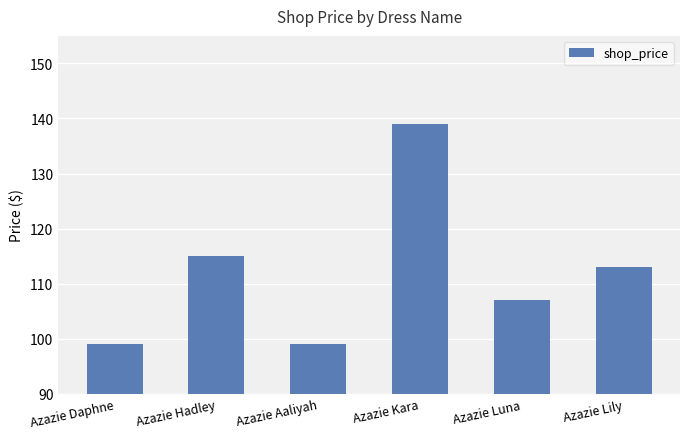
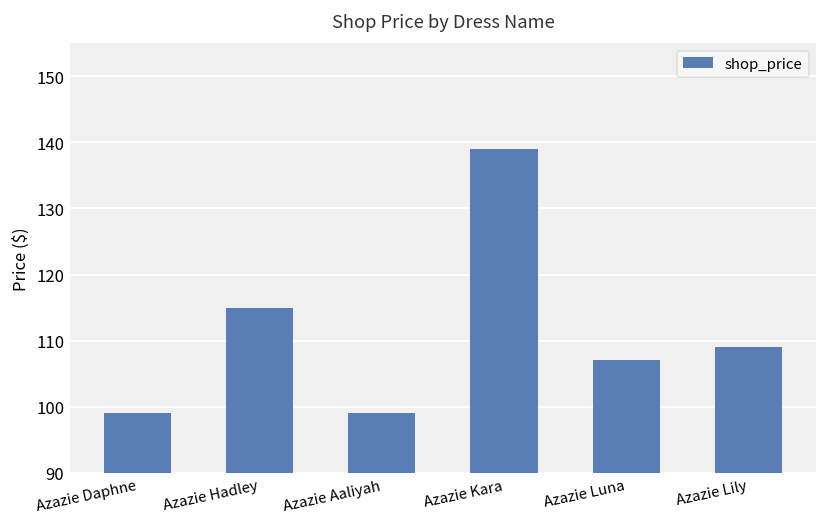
Azazie Lily: 113 -> 109
